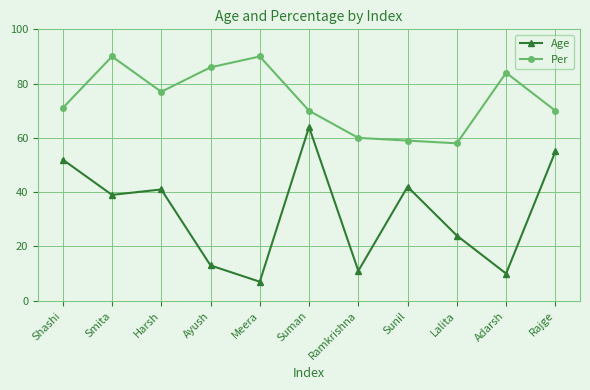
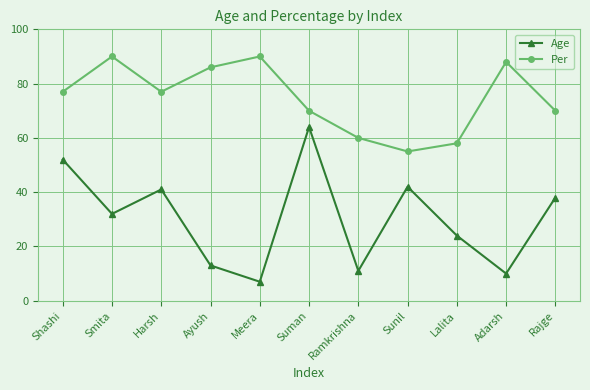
Per, Shashi: 71 -> 77
Age, Smita: 39 -> 32
Per, Sunil: 59 -> 55
Per, Adarsh: 84 -> 88
Age, Rajge: 55 -> 38
